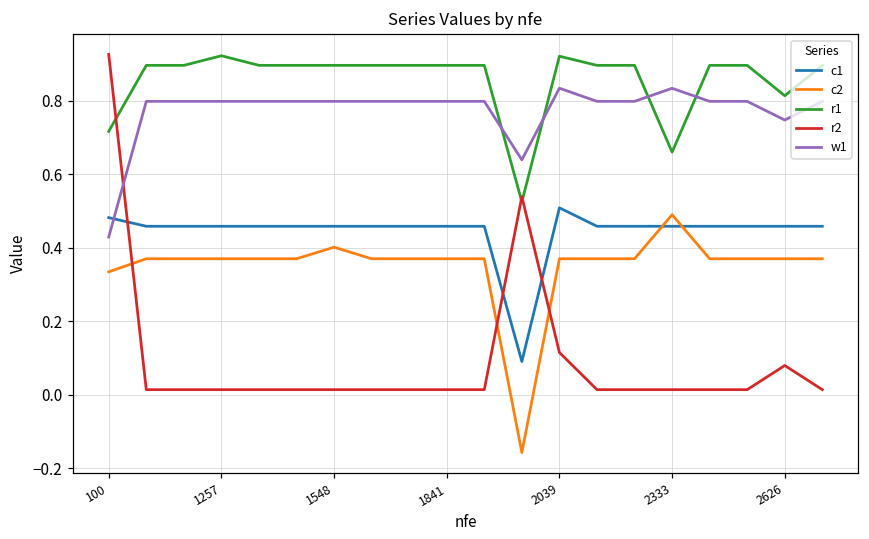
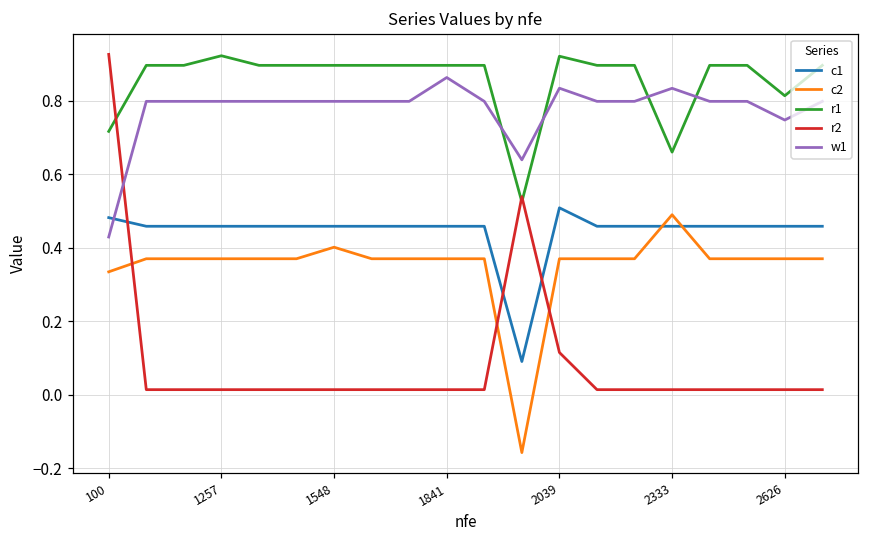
w1, 1841: 0.80 -> 0.86
r2, 2626: 0.08 -> 0.01
